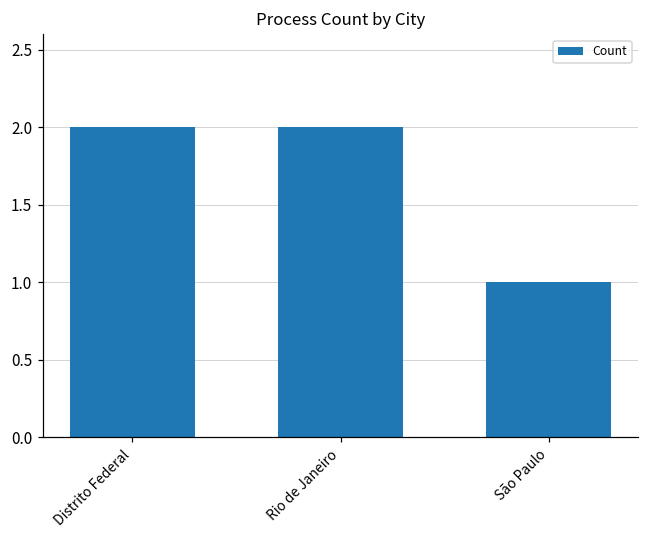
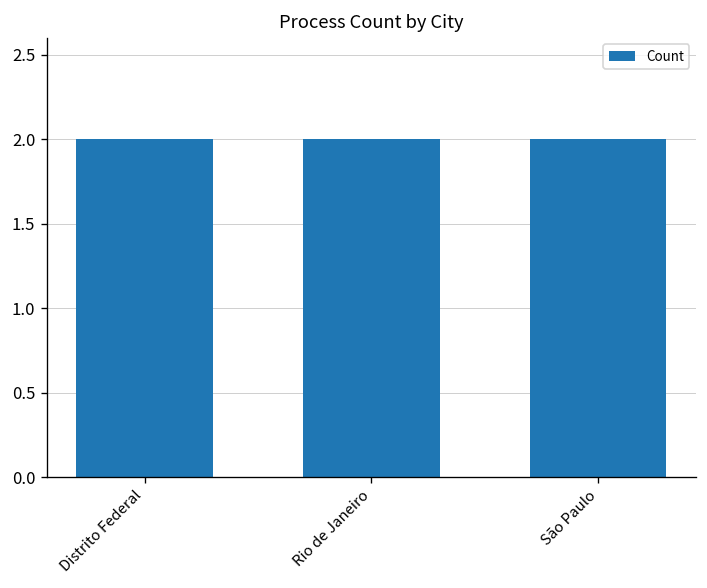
São Paulo: 1 -> 2
